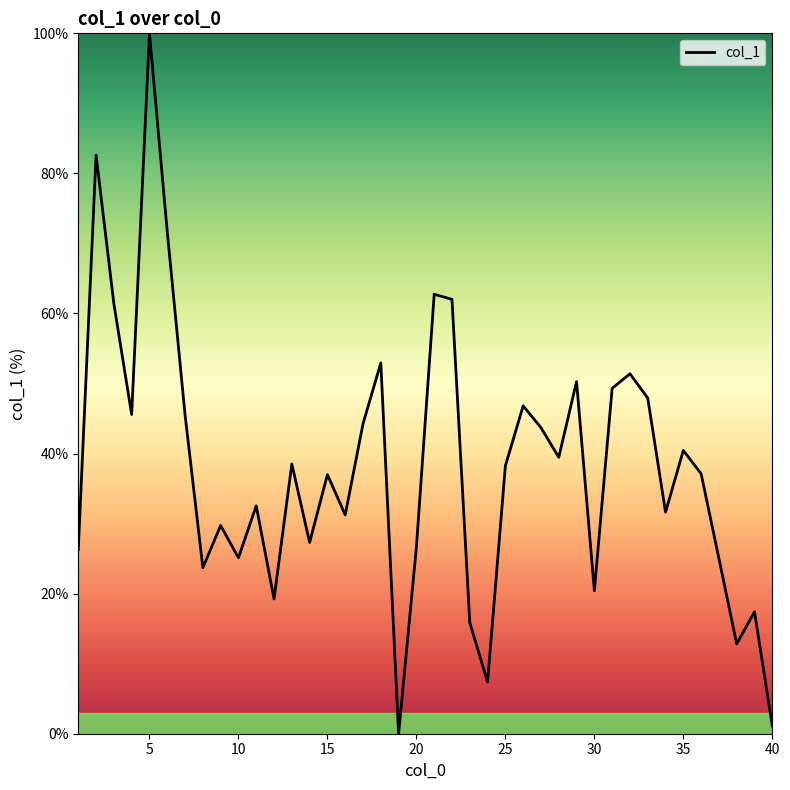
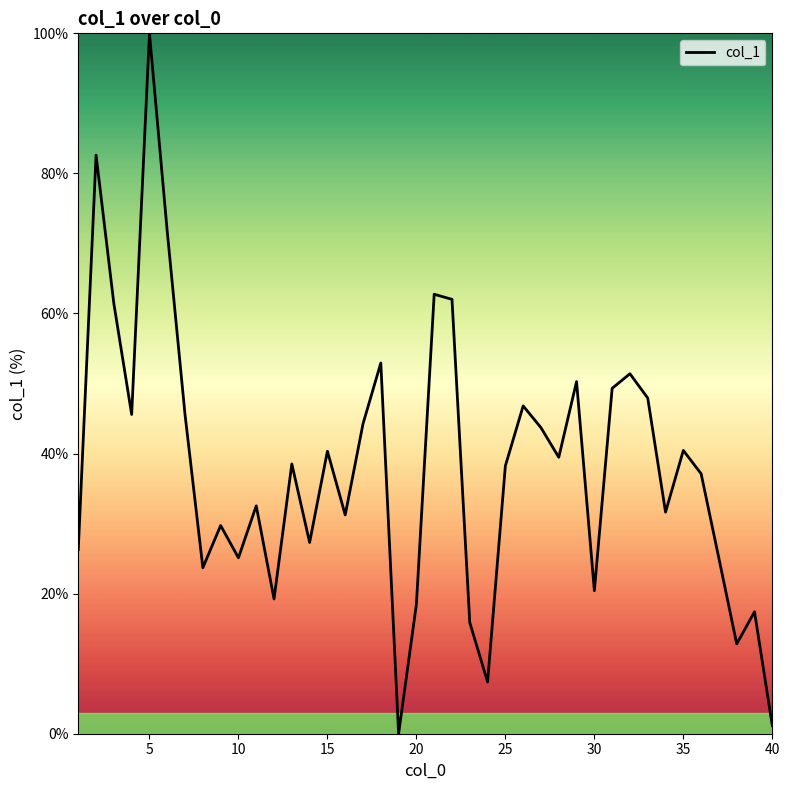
15: 37% -> 40%
20: 27% -> 18%
